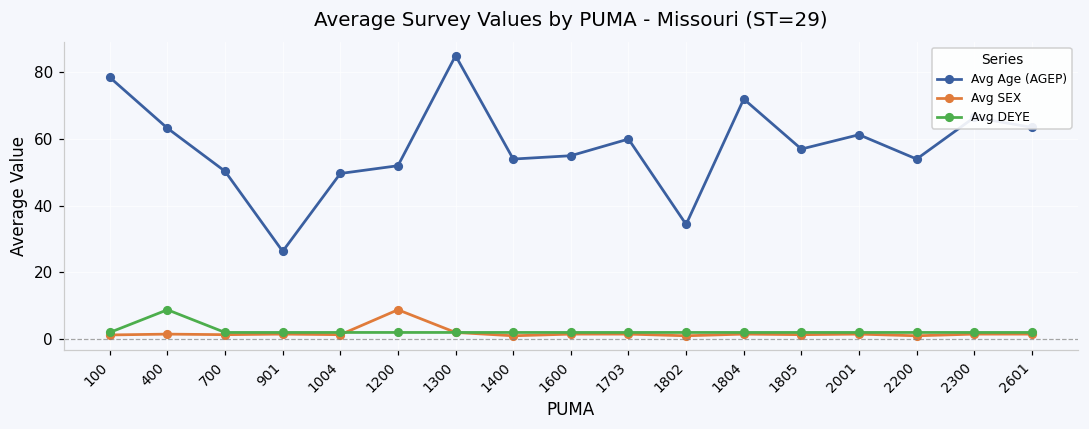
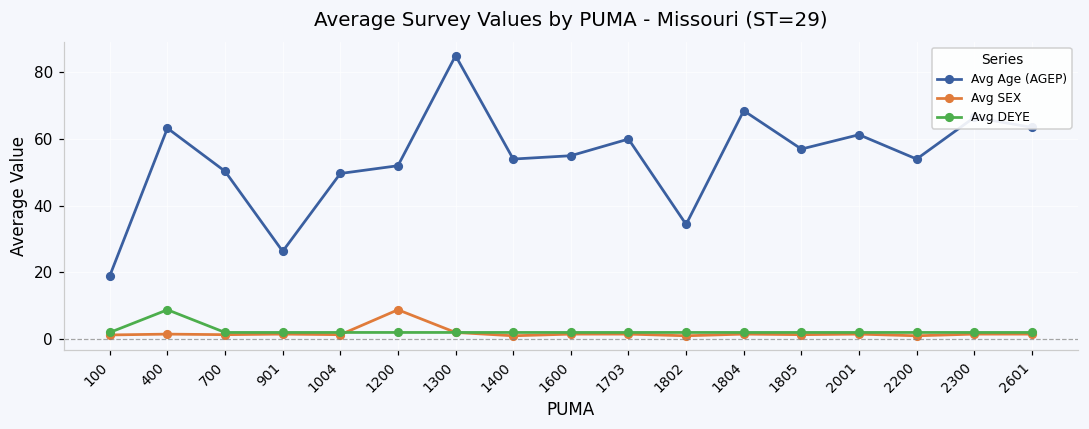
Avg Age (AGEP), 100: 79 -> 19
Avg Age (AGEP), 1804: 72 -> 69
